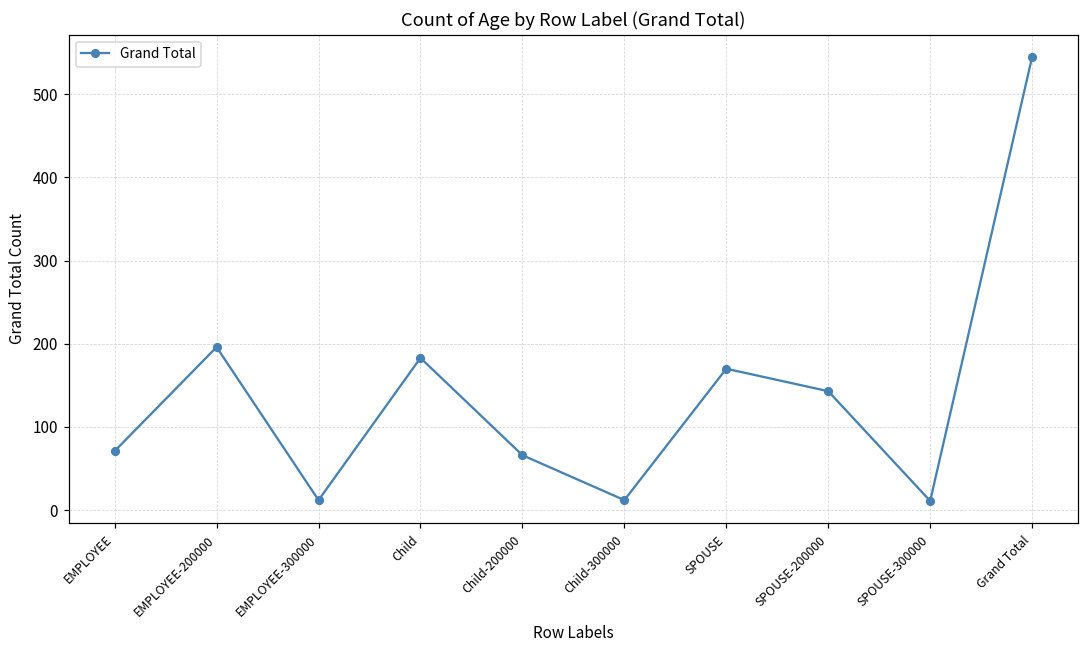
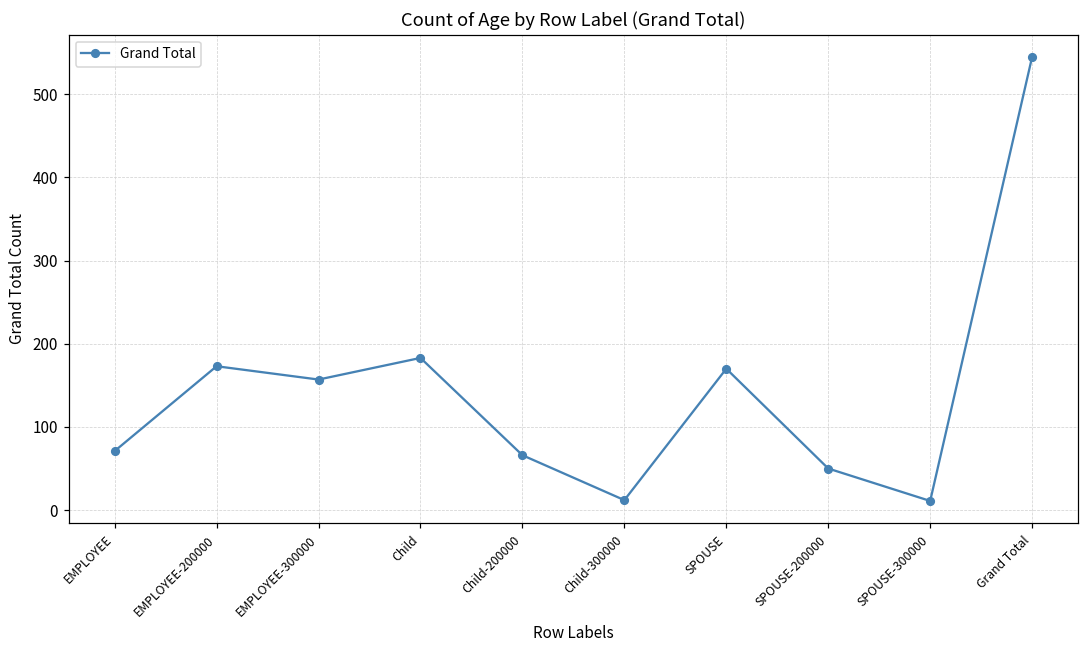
EMPLOYEE-200000: 200 -> 170
EMPLOYEE-300000: 10 -> 160
SPOUSE-200000: 140 -> 50
